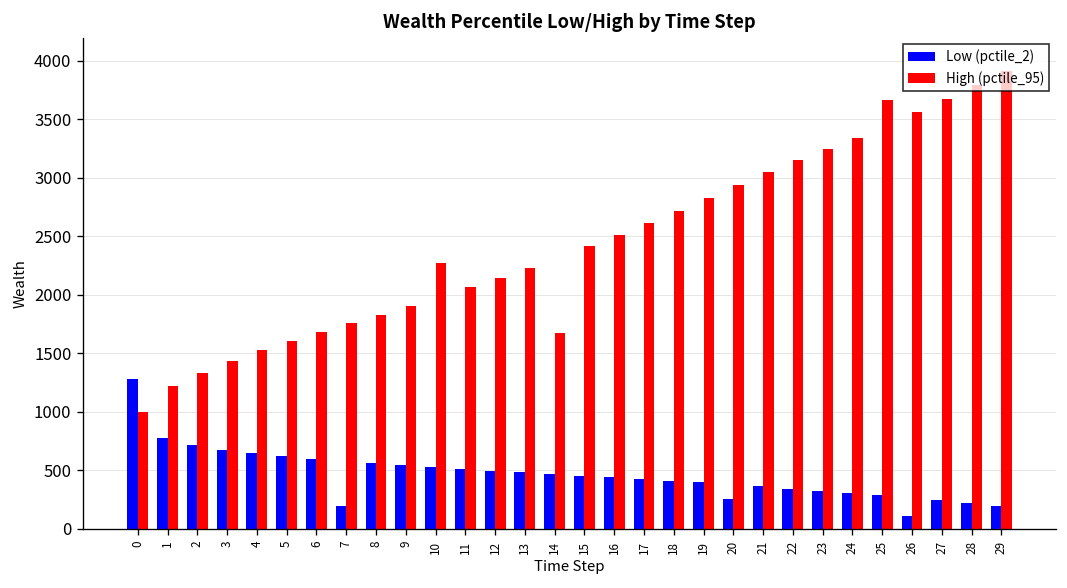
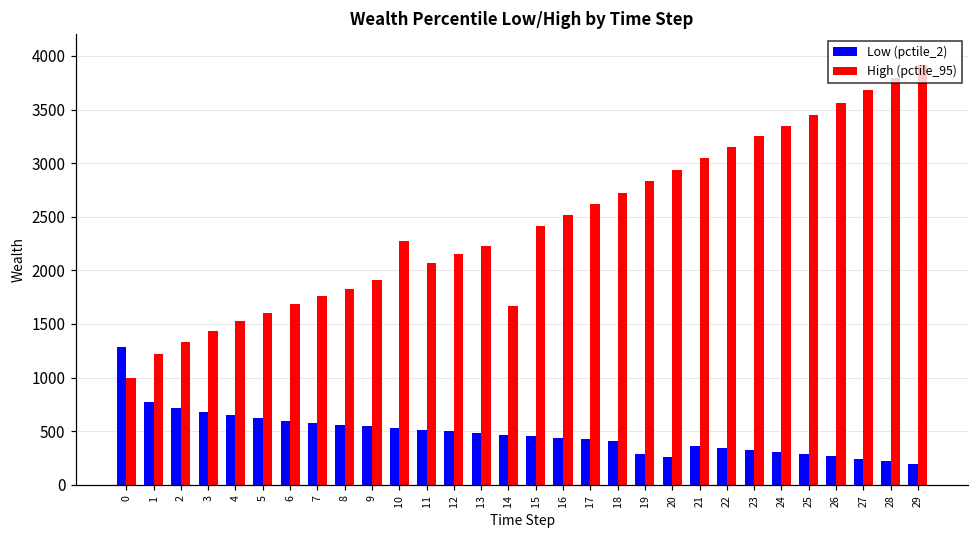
Low (pctile_2), 7: 200 -> 600
Low (pctile_2), 19: 400 -> 300
High (pctile_95), 25: 3700 -> 3500
Low (pctile_2), 26: 100 -> 300
